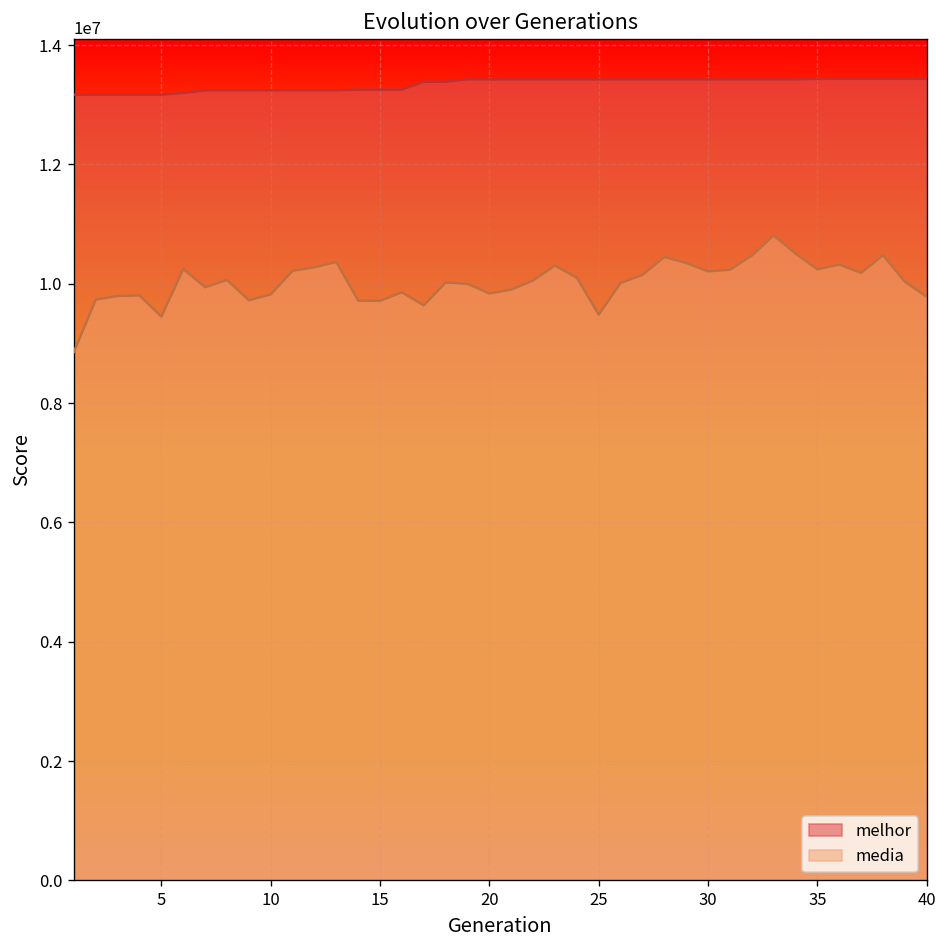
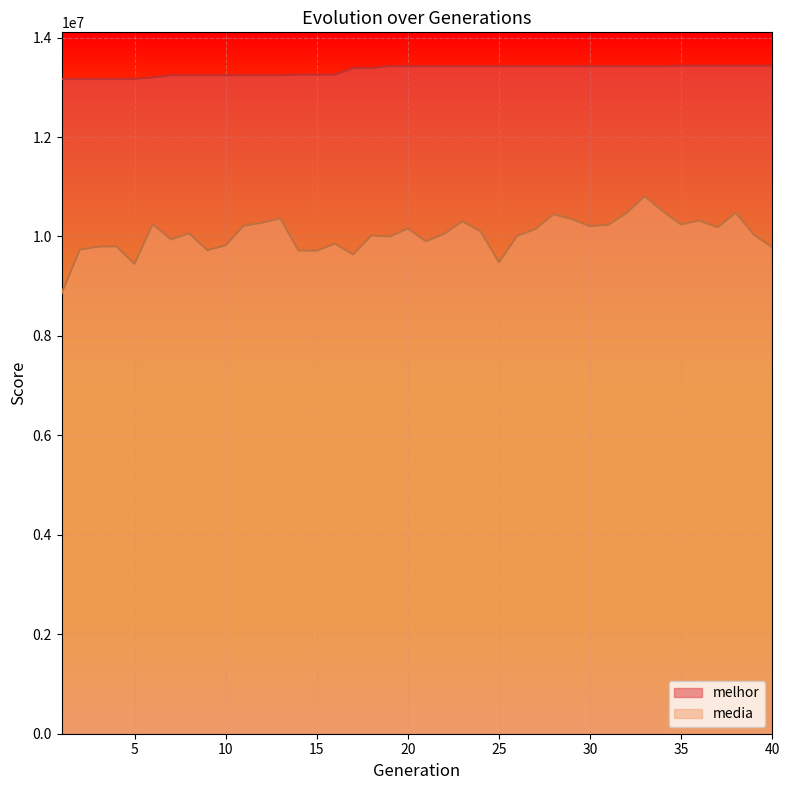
media, 20: 9800000 -> 10200000
